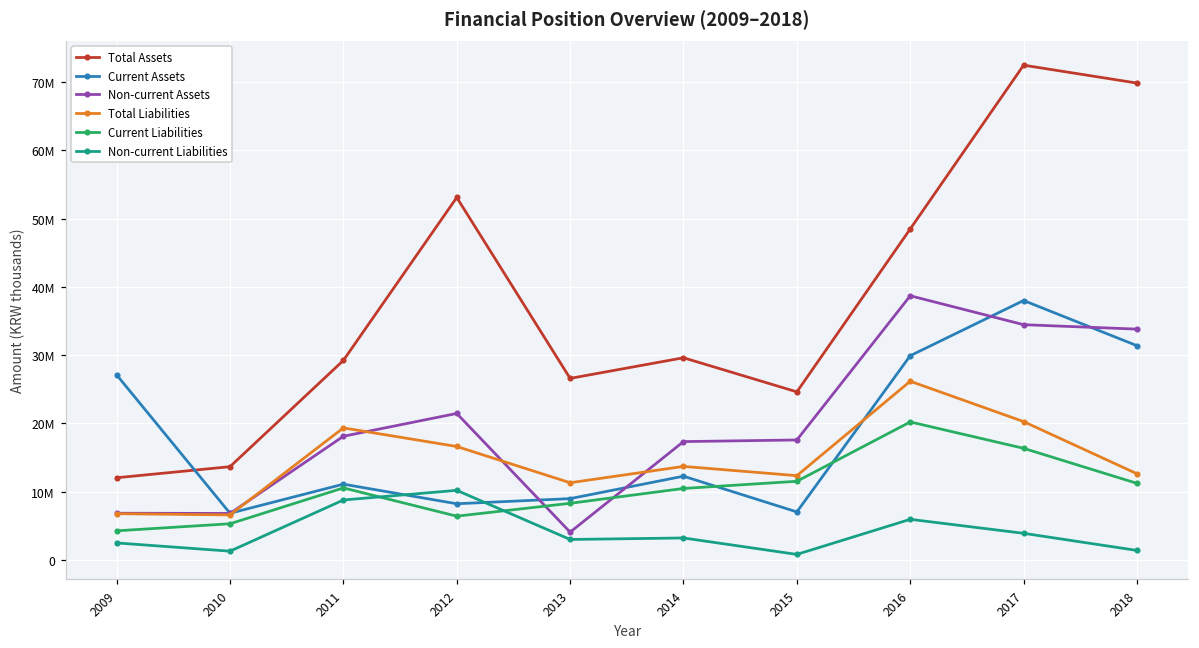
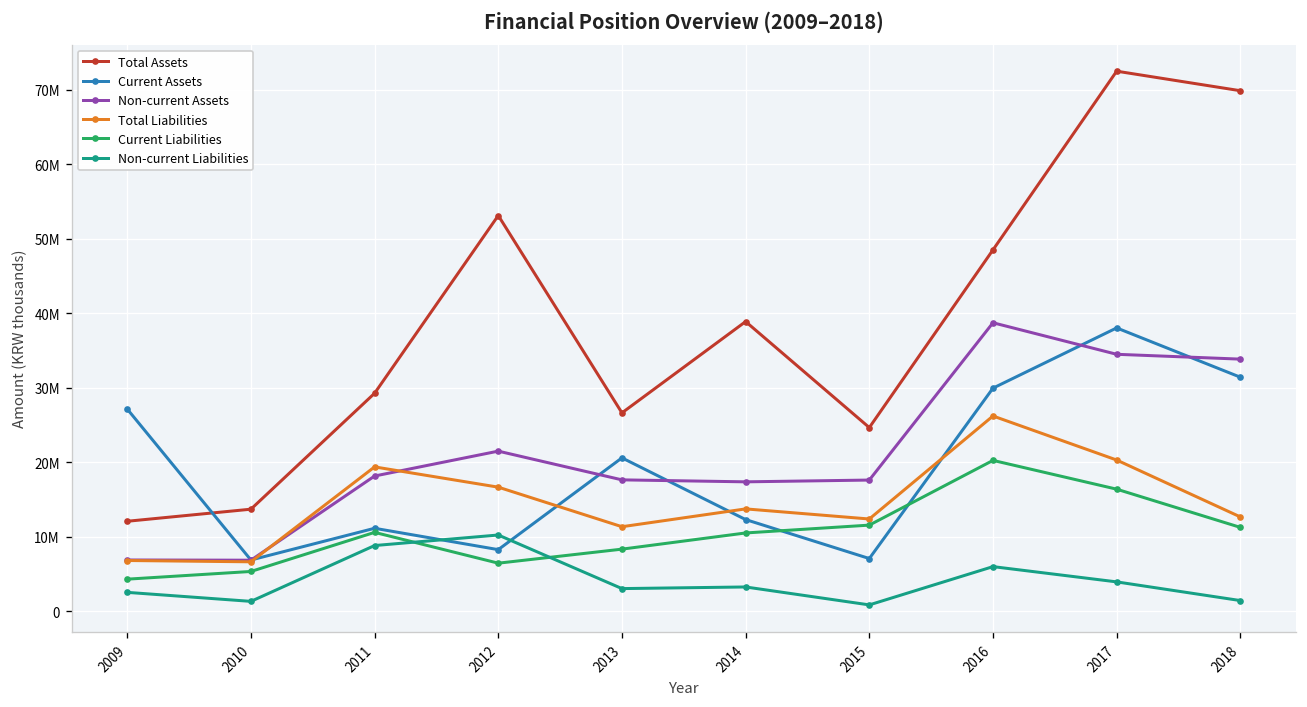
Current Assets, 2013: 9000000 -> 21000000
Non-current Assets, 2013: 4000000 -> 18000000
Total Assets, 2014: 30000000 -> 39000000
